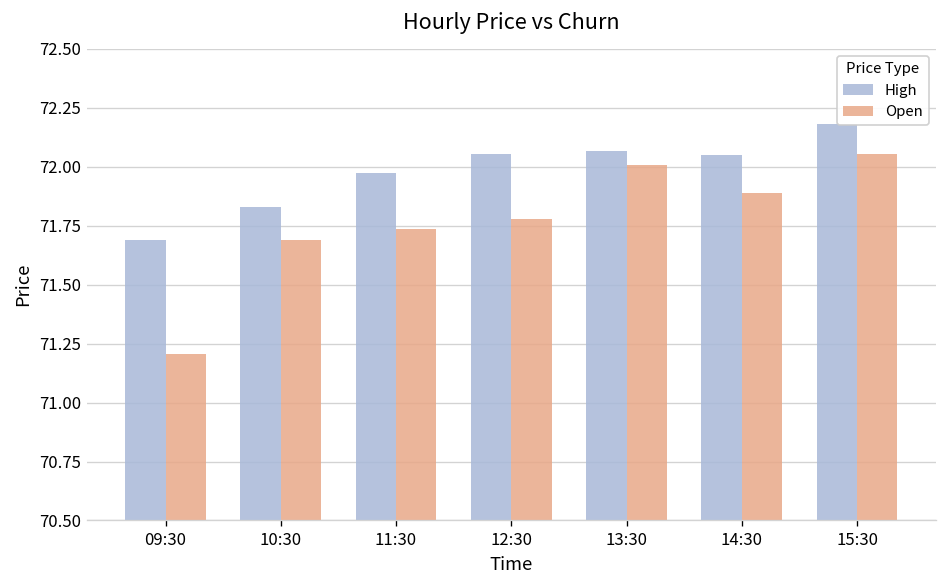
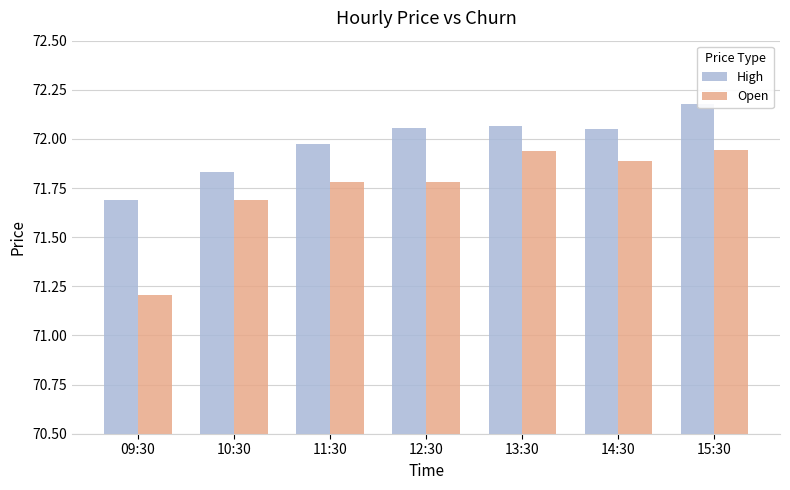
Open, 11:30: 71.74 -> 71.78
Open, 13:30: 72.01 -> 71.94
Open, 15:30: 72.05 -> 71.94
